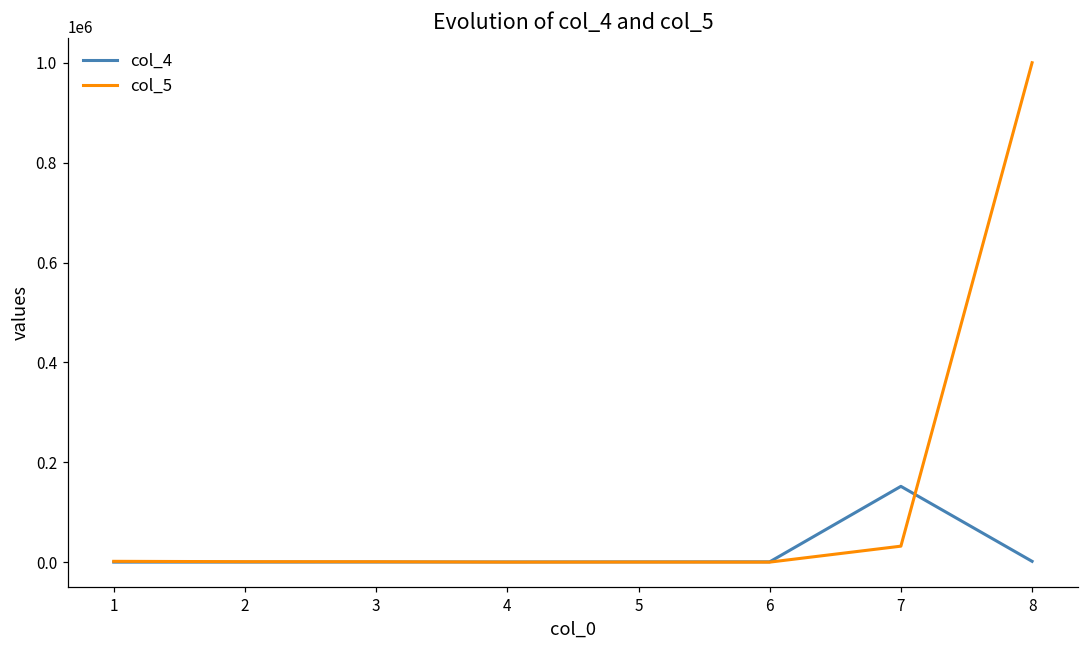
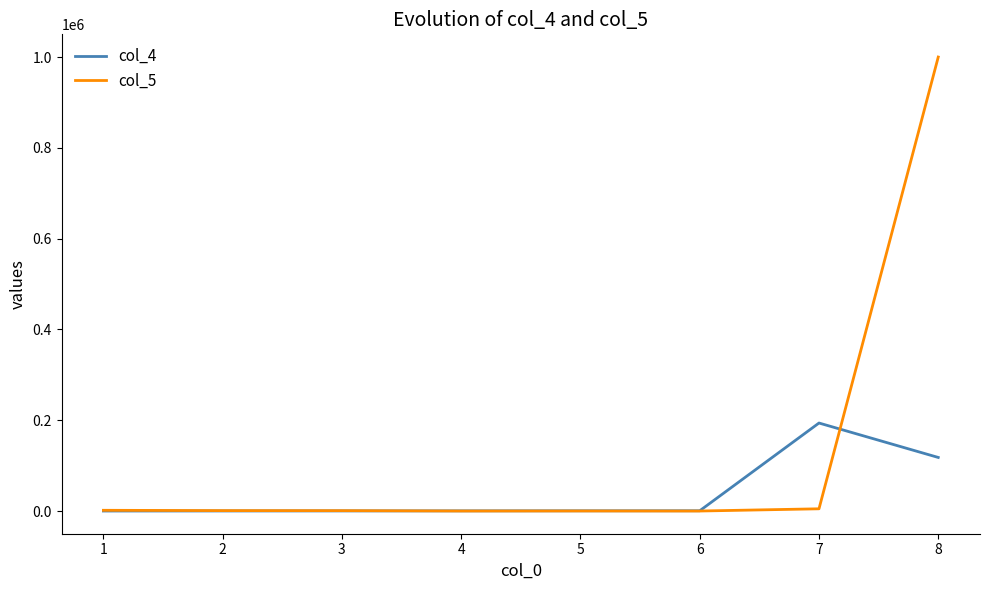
col_4, 7: 150000 -> 190000
col_5, 7: 30000 -> 10000
col_4, 8: 0 -> 120000
